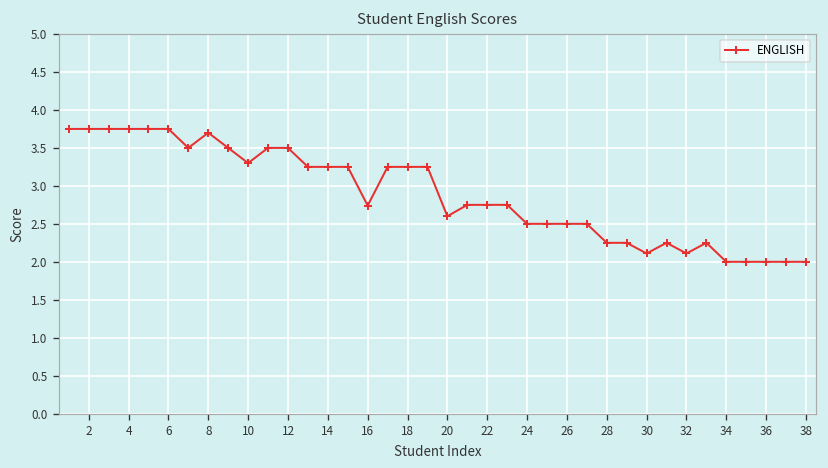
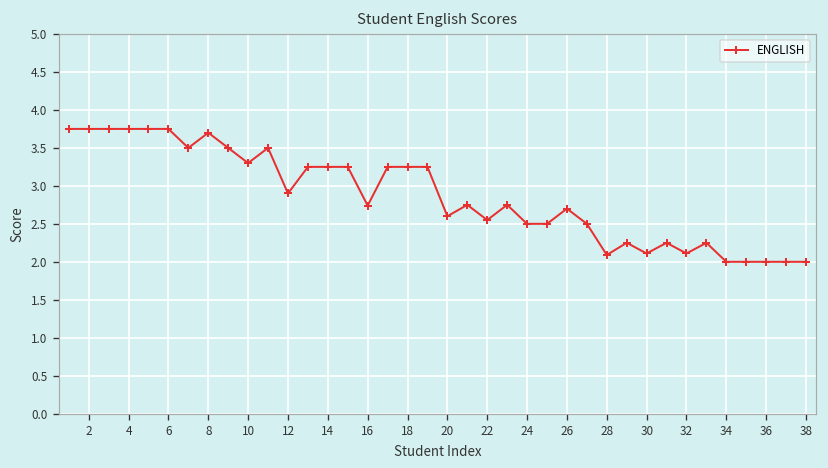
12: 3.5 -> 2.9
22: 2.8 -> 2.6
26: 2.5 -> 2.7
28: 2.3 -> 2.1
